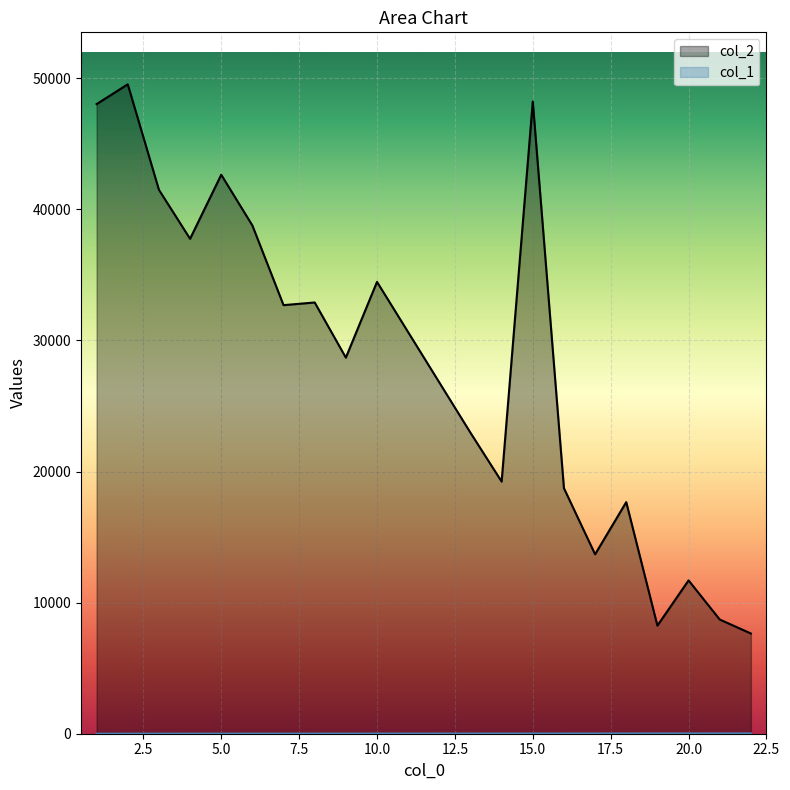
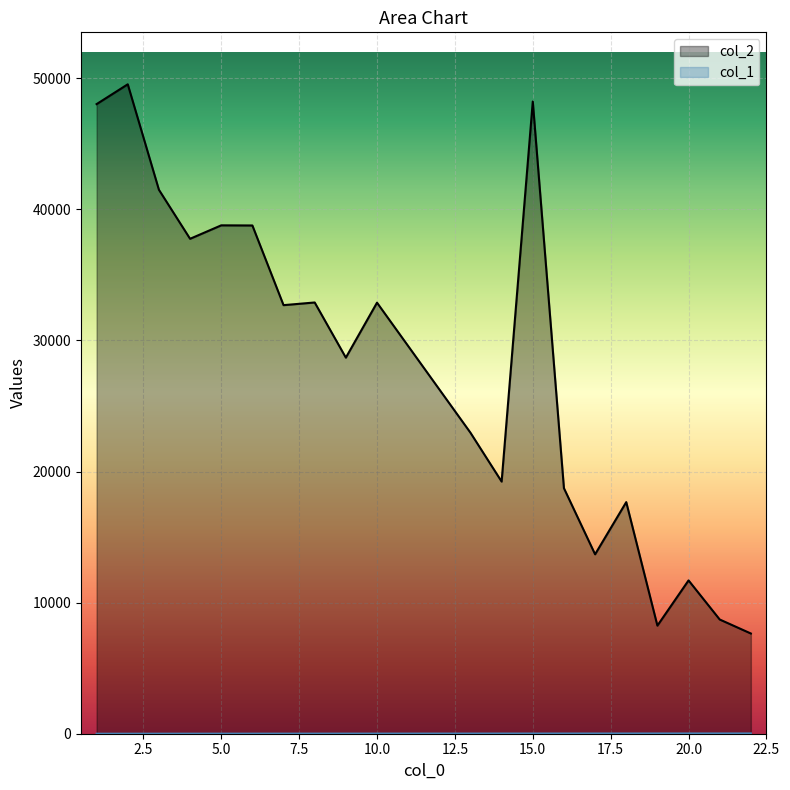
col_2, 5.0: 42600 -> 38800
col_2, 10.0: 34500 -> 32900
